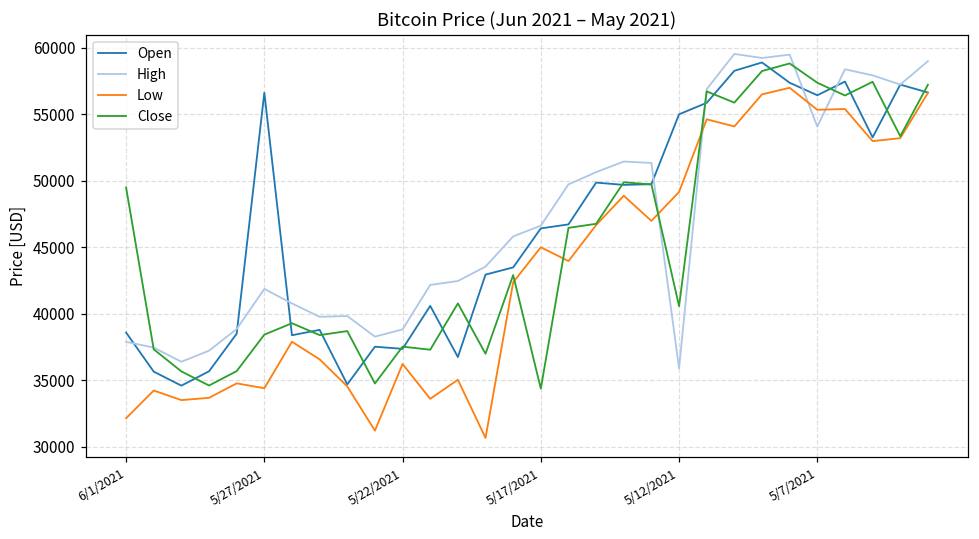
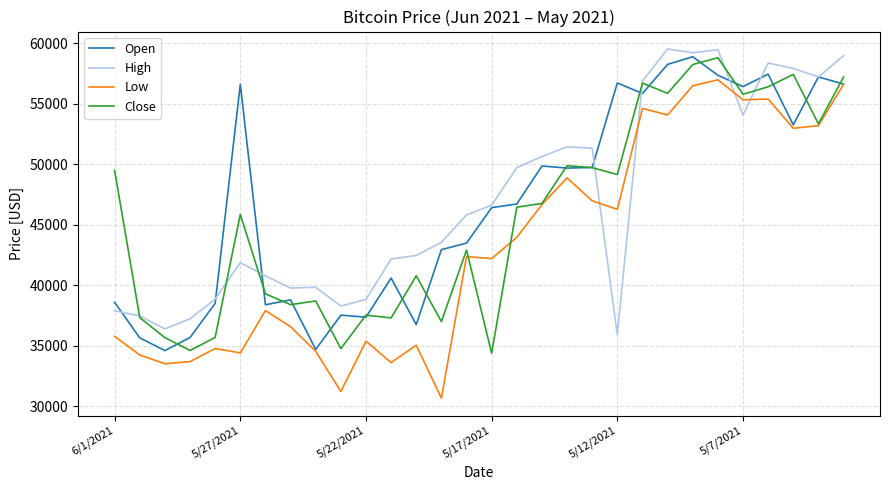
Low, 6/1/2021: 32200 -> 35800
Close, 5/27/2021: 38400 -> 45900
Low, 5/22/2021: 36200 -> 35400
Low, 5/17/2021: 45000 -> 42200
Open, 5/12/2021: 55000 -> 56700
Low, 5/12/2021: 49200 -> 46300
Close, 5/12/2021: 40600 -> 49200
Close, 5/7/2021: 57400 -> 55800
